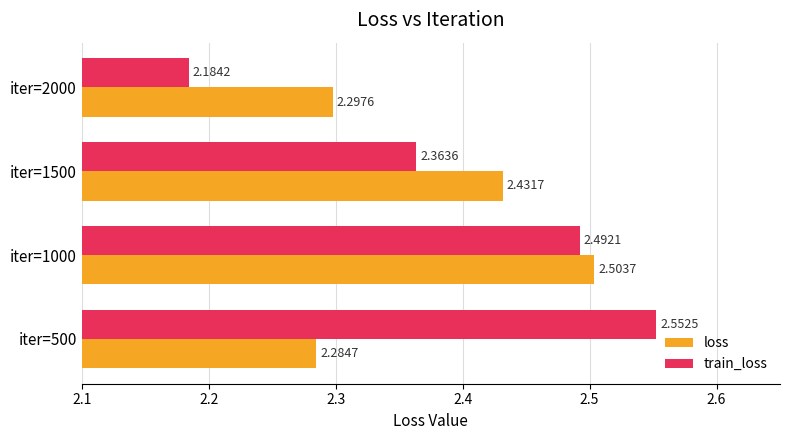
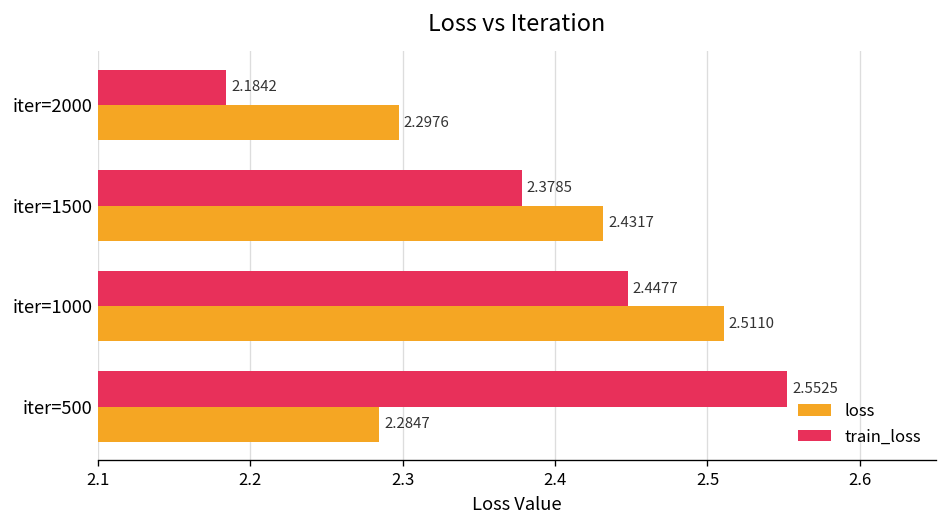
train_loss, iter=1500: 2.3636 -> 2.3785
train_loss, iter=1000: 2.4921 -> 2.4477
loss, iter=1000: 2.5037 -> 2.5110
